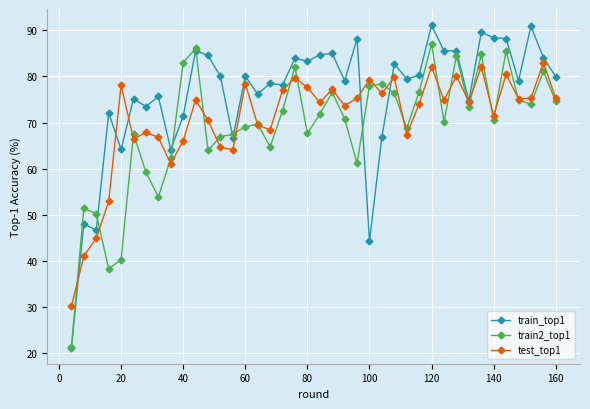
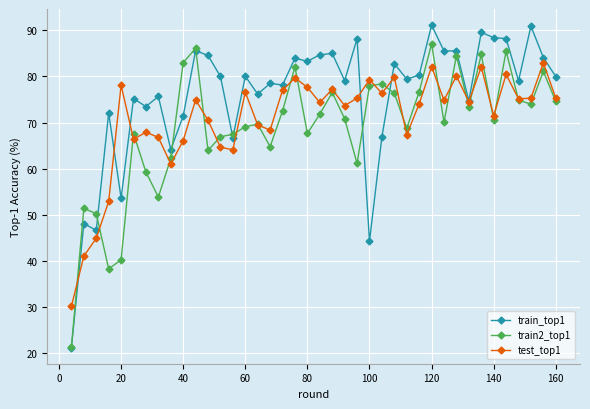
train_top1, 20: 64 -> 54
test_top1, 60: 78 -> 77
